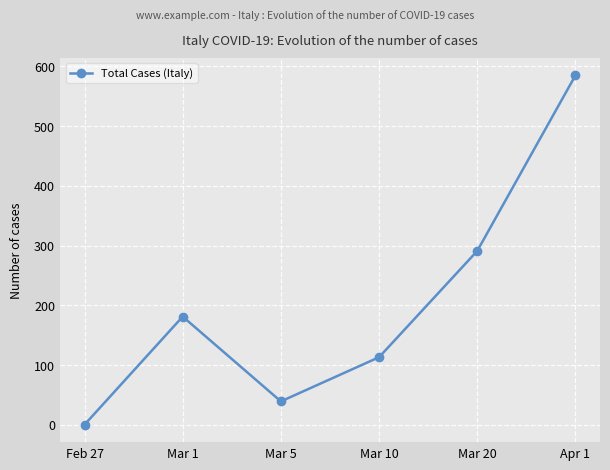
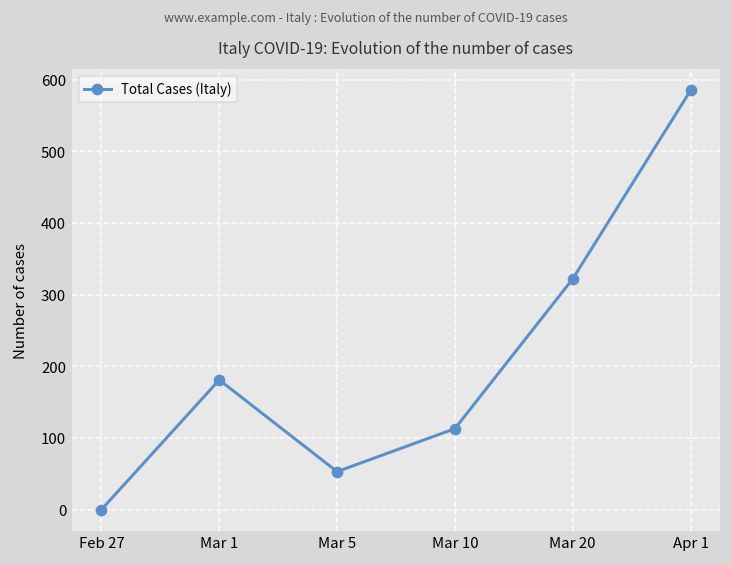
Mar 5: 40 -> 50
Mar 20: 290 -> 320
